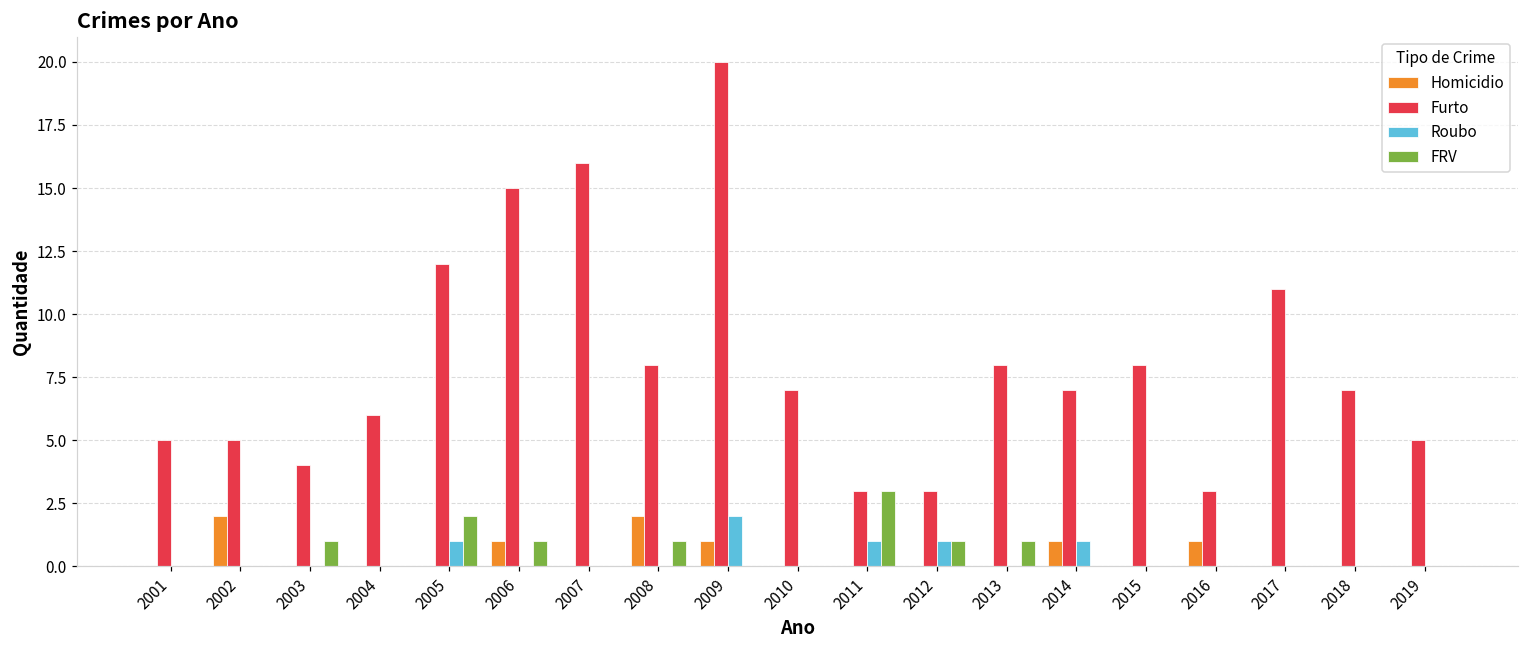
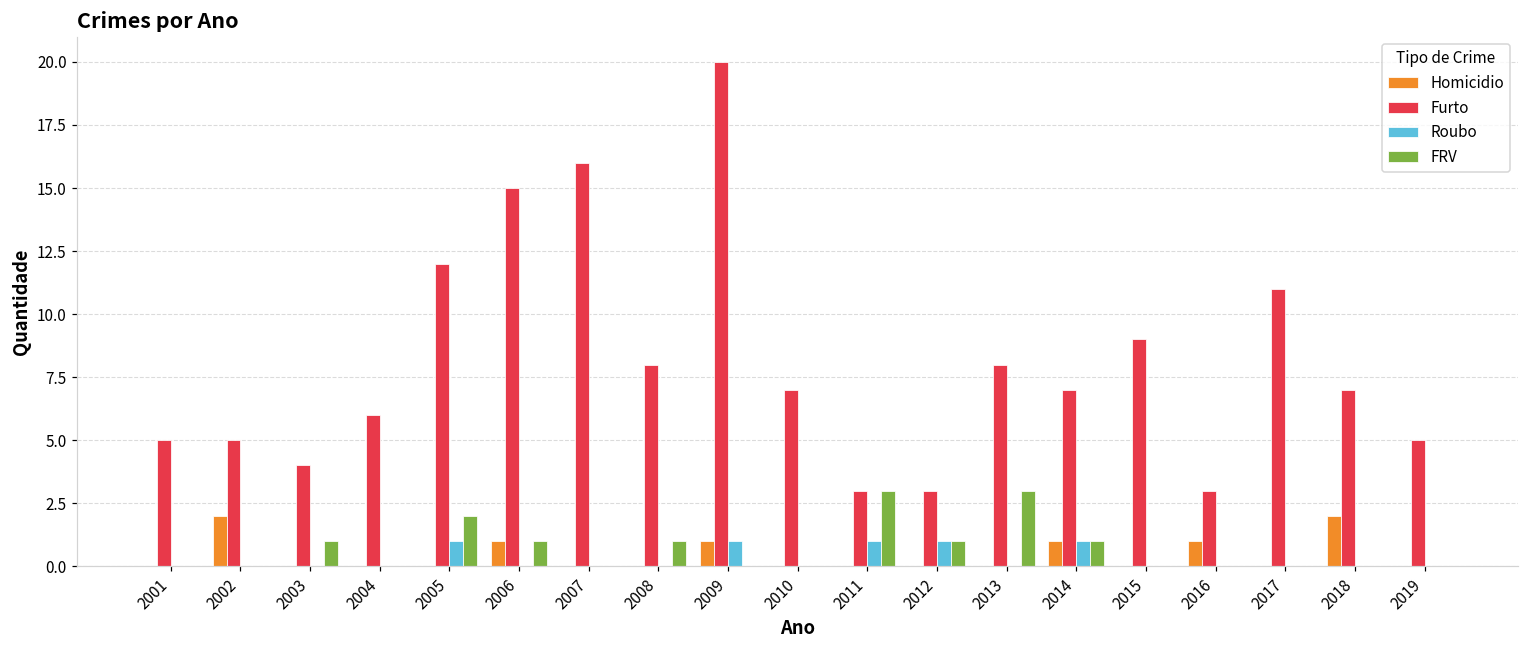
Homicidio, 2008: 2 -> 0
Roubo, 2009: 2 -> 1
FRV, 2013: 1 -> 3
FRV, 2014: 0 -> 1
Furto, 2015: 8 -> 9
Homicidio, 2018: 0 -> 2
